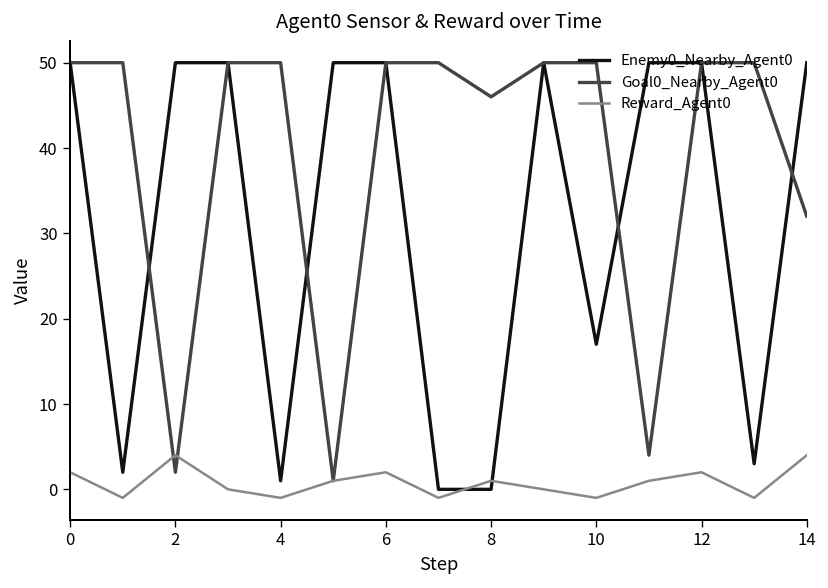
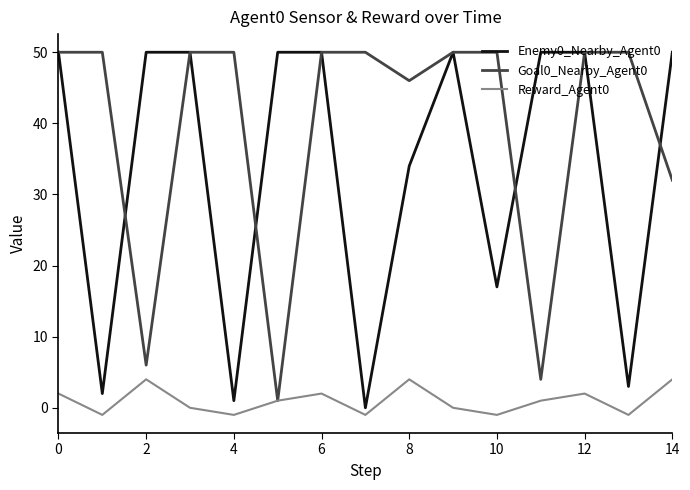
Goal0_Nearby_Agent0, 2: 2 -> 6
Enemy0_Nearby_Agent0, 8: 0 -> 34
Reward_Agent0, 8: 1 -> 4
